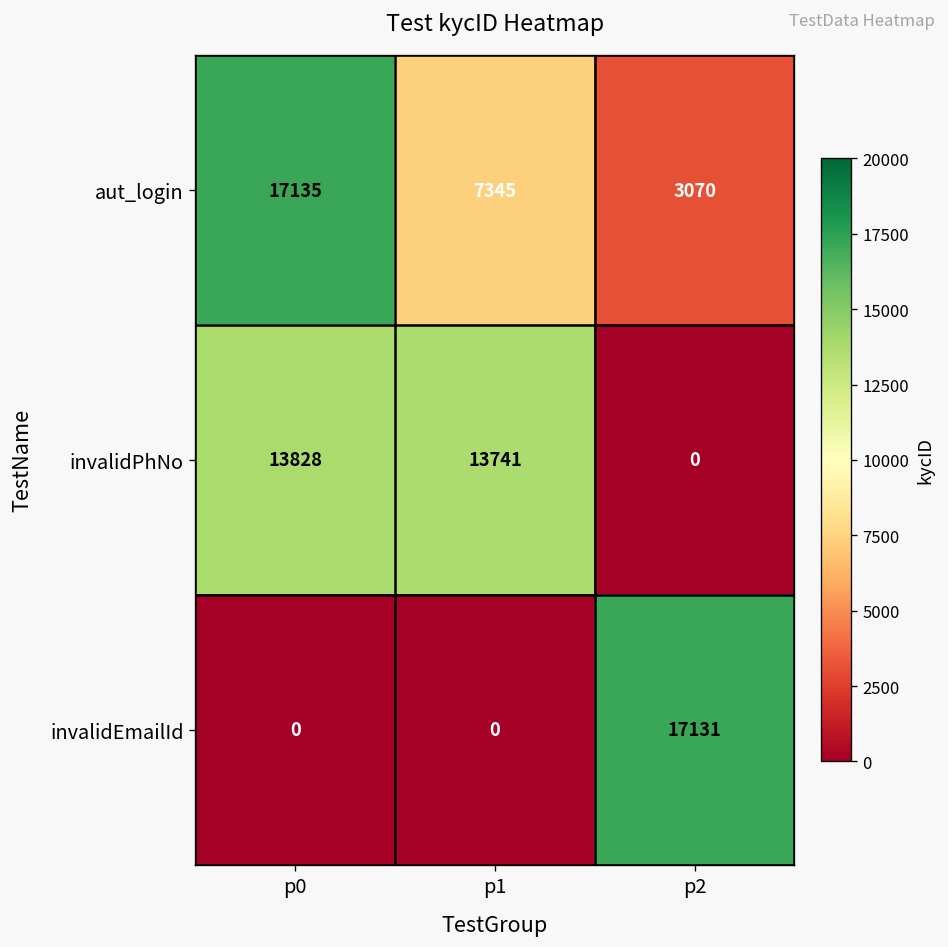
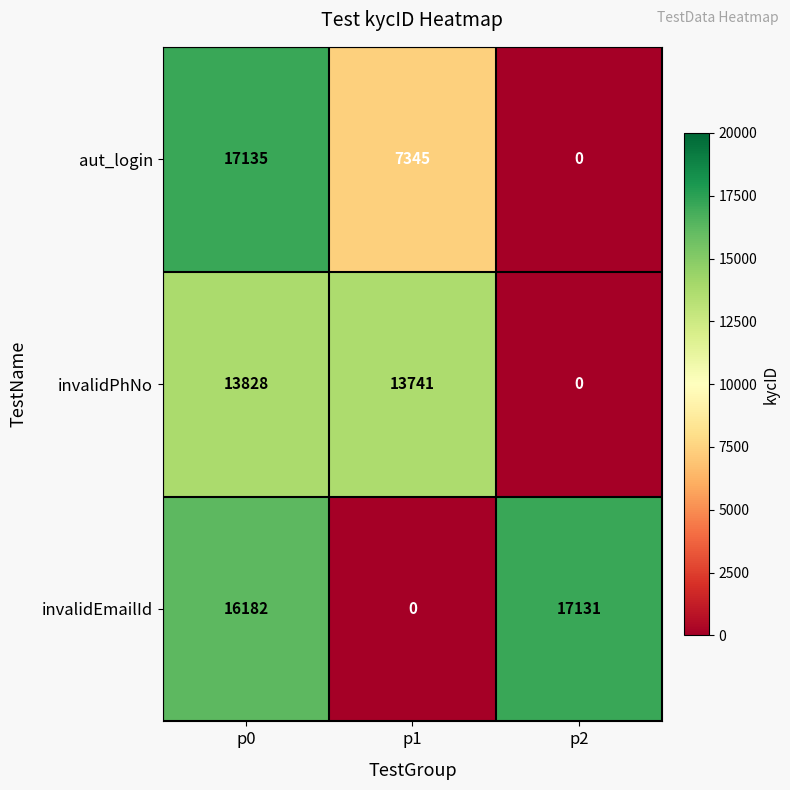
aut_login, p2: 3070 -> 0
invalidEmailId, p0: 0 -> 16182
